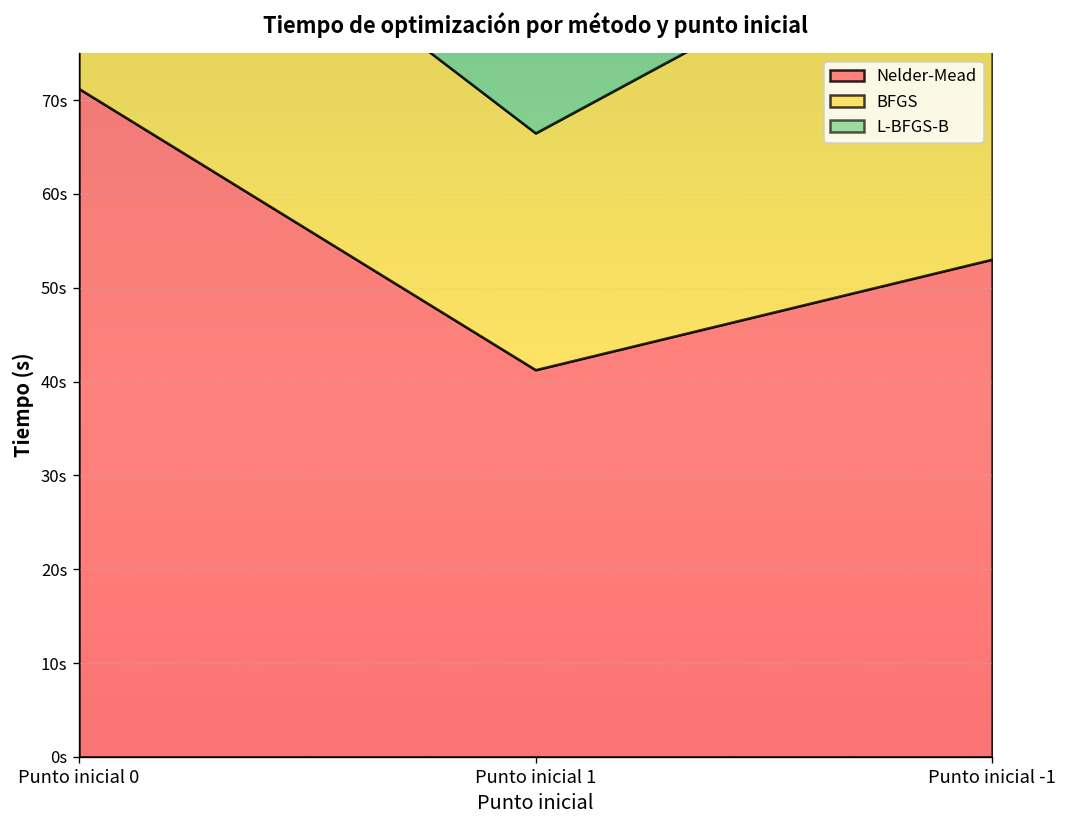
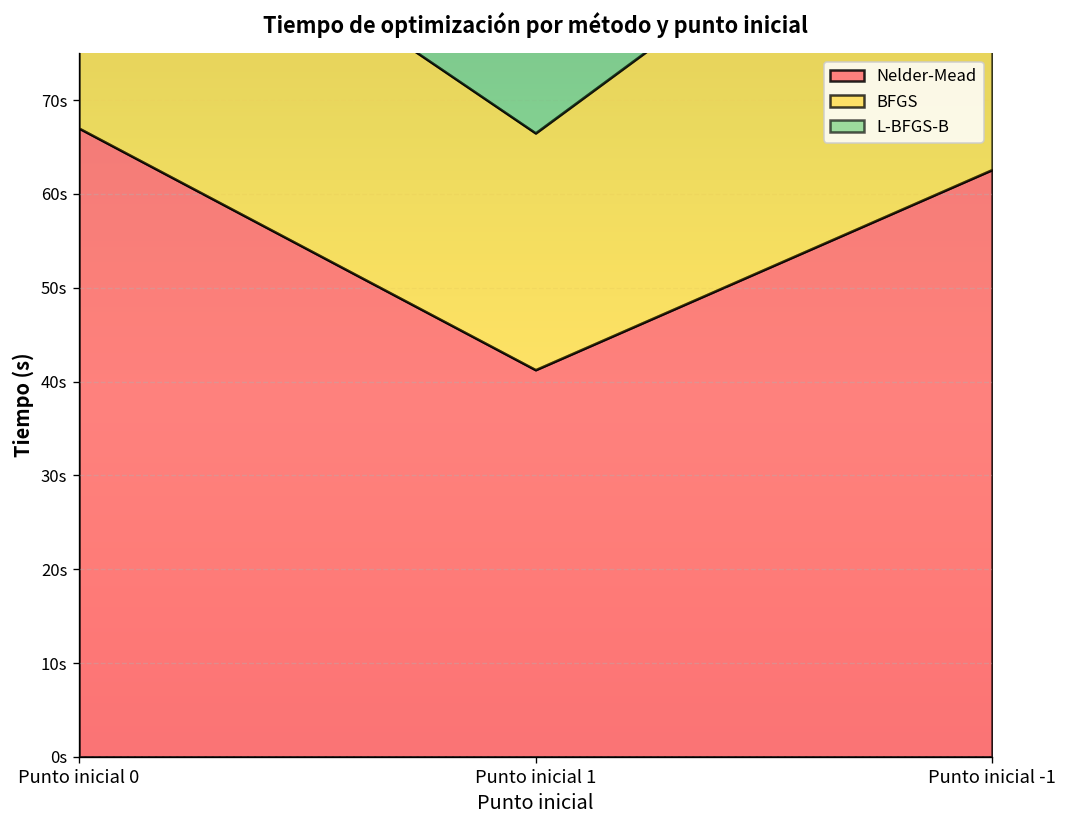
Nelder-Mead, Punto inicial 0: 71s -> 67s
Nelder-Mead, Punto inicial -1: 53s -> 63s
